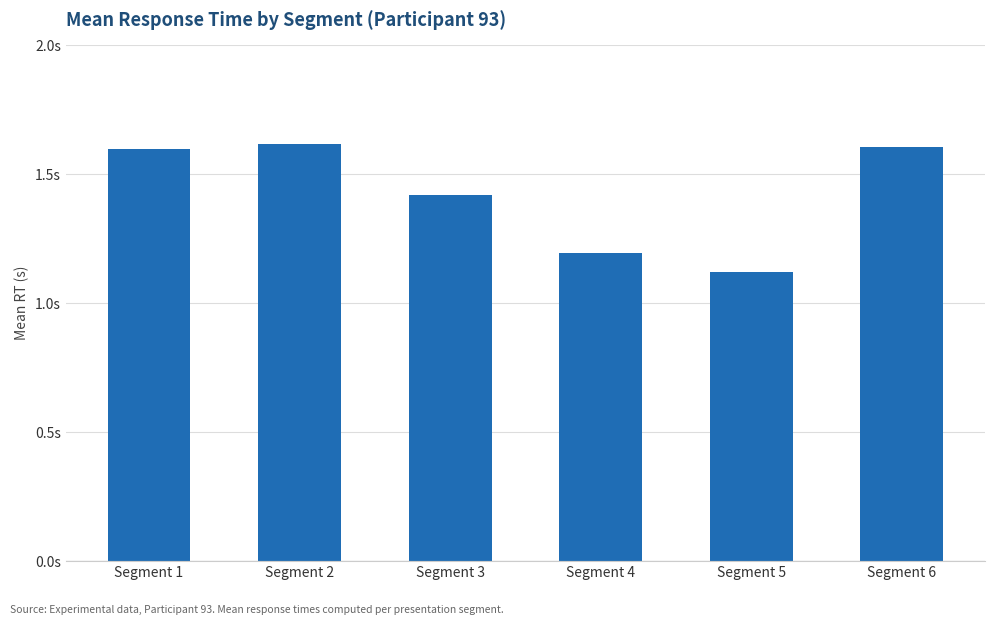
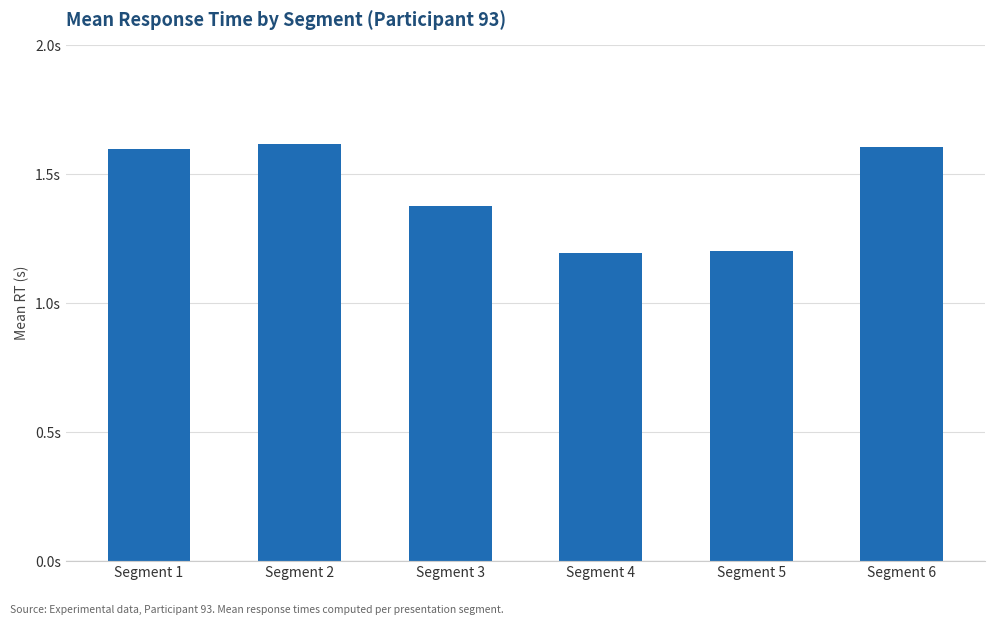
Segment 3: 1.42s -> 1.38s
Segment 5: 1.12s -> 1.20s
